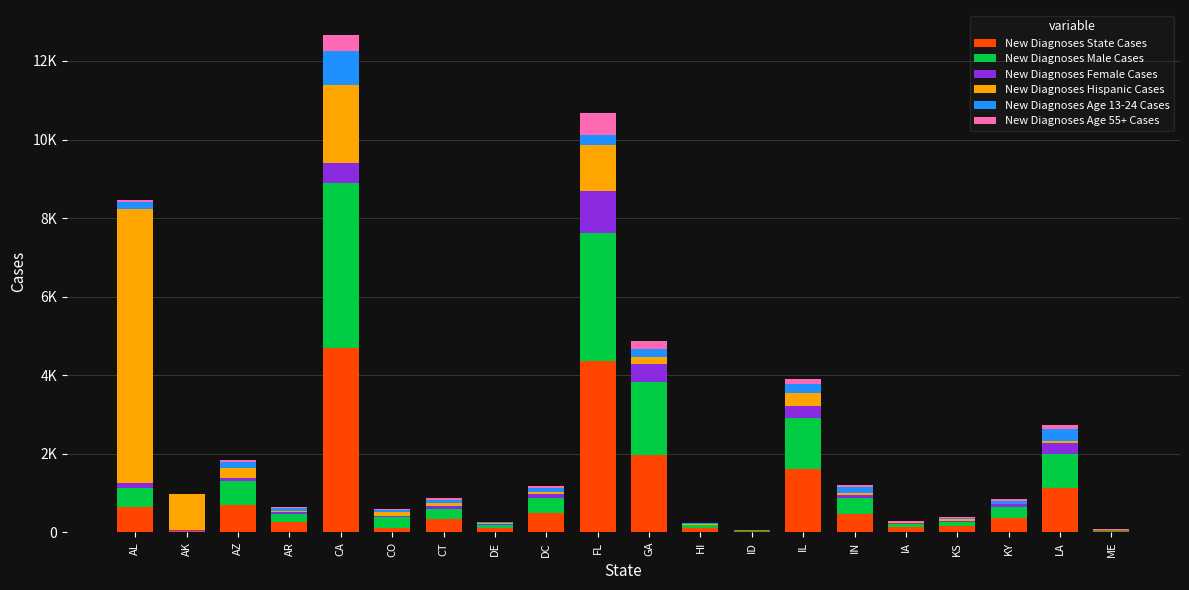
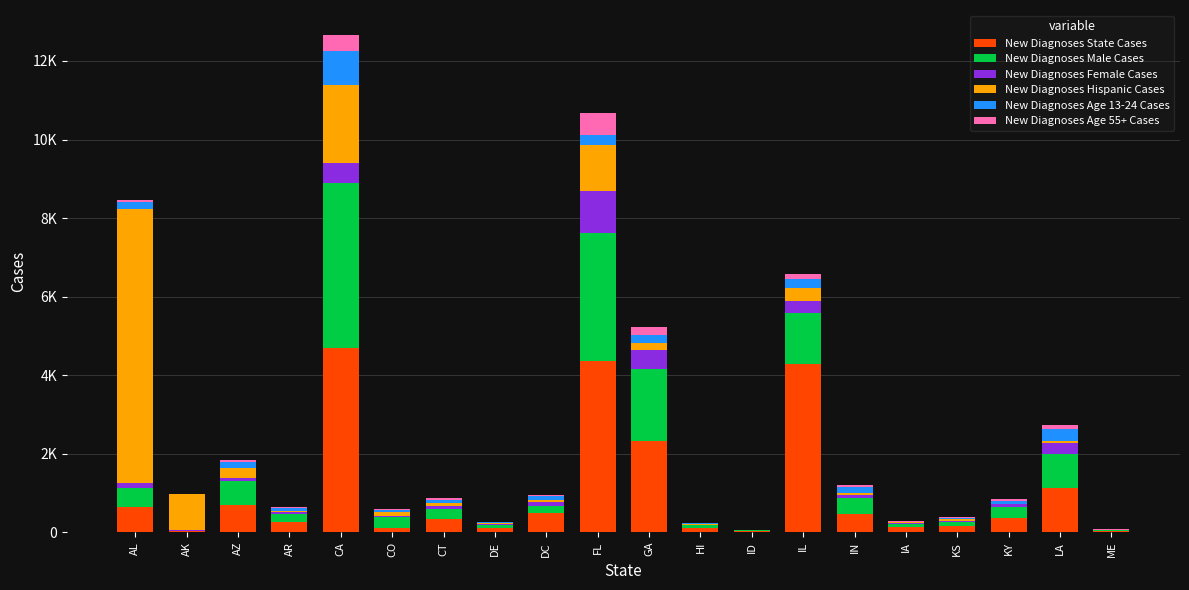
New Diagnoses Male Cases, DC: 400 -> 200
New Diagnoses State Cases, GA: 2000 -> 2300
New Diagnoses State Cases, IL: 1600 -> 4300
